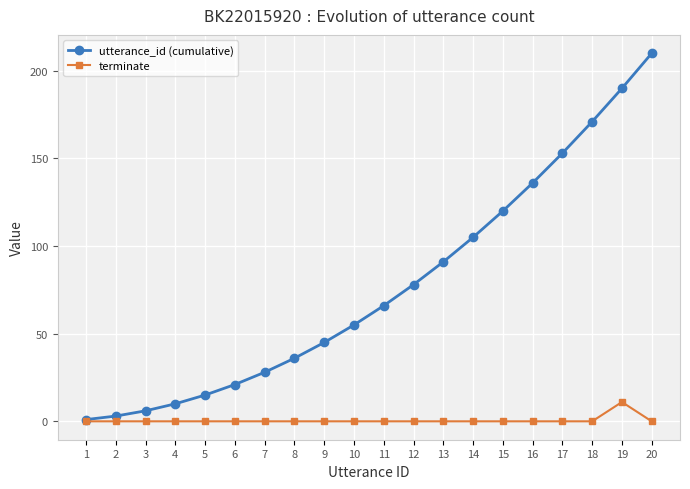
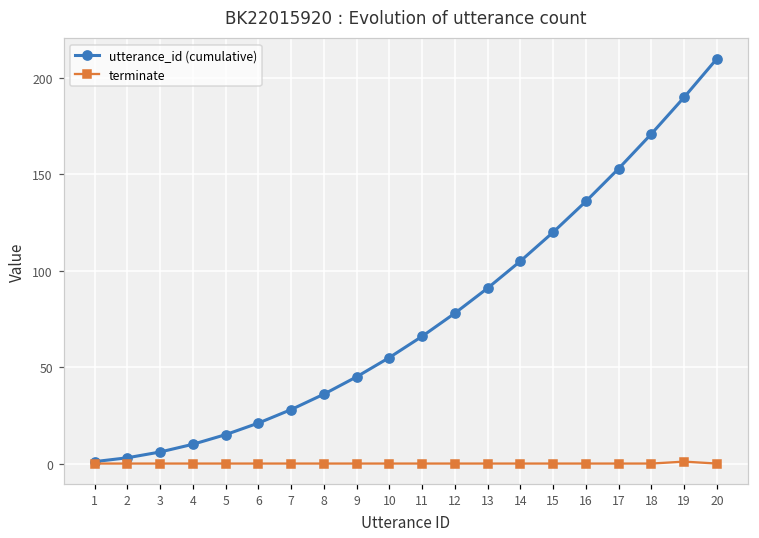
terminate, 19: 11 -> 1
